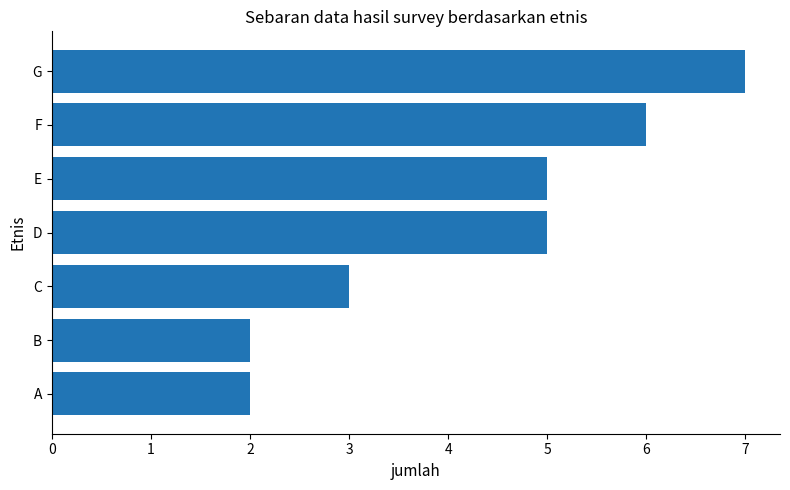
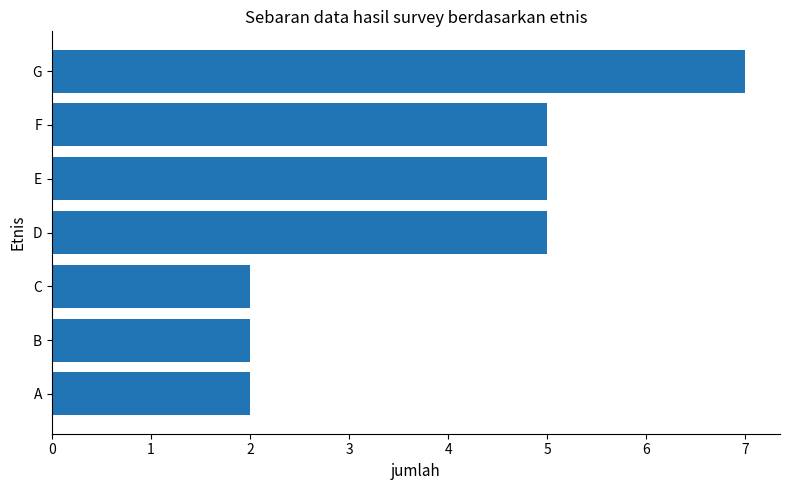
F: 6 -> 5
C: 3 -> 2
